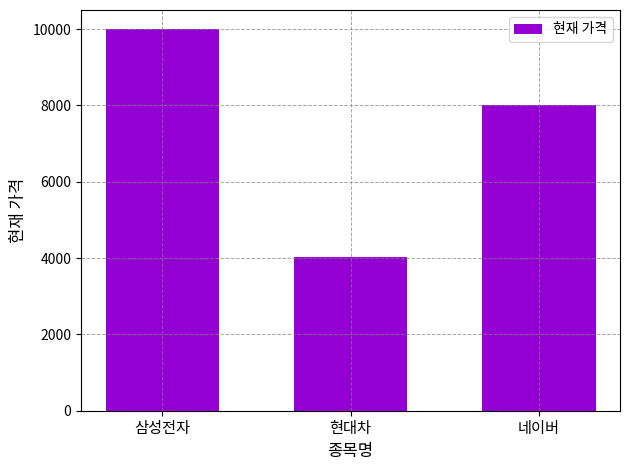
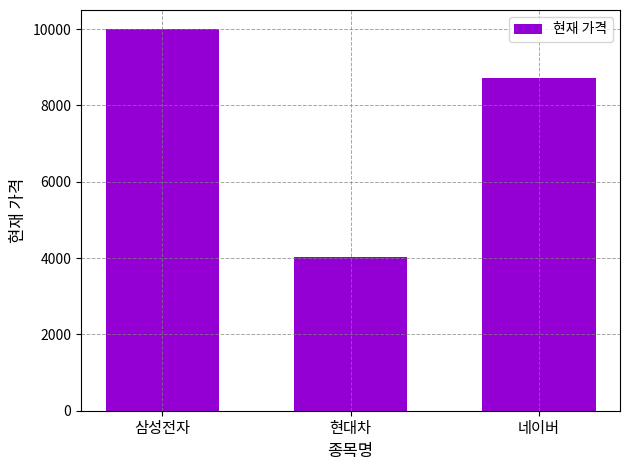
네이버: 8000 -> 8700
